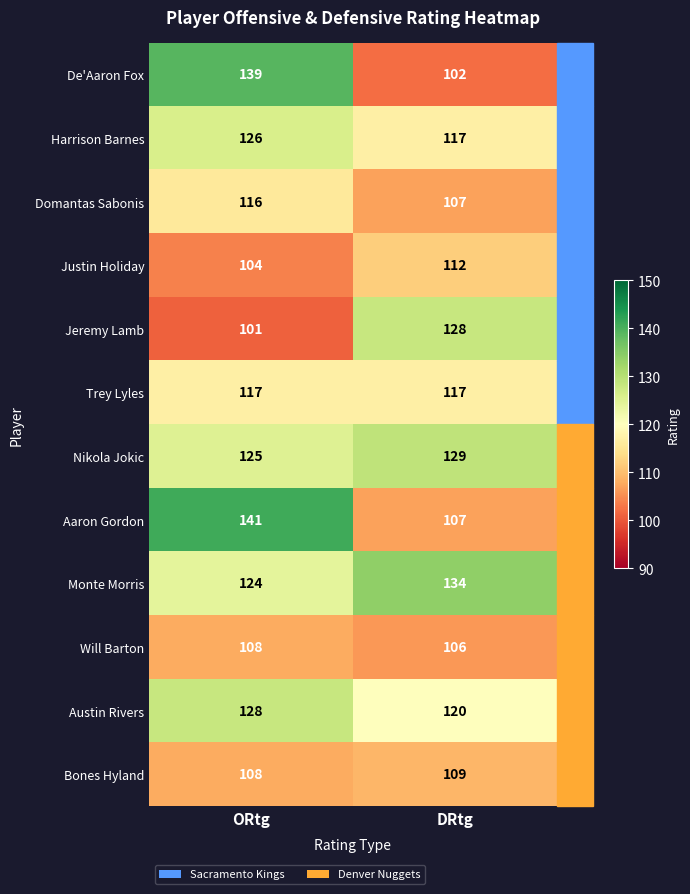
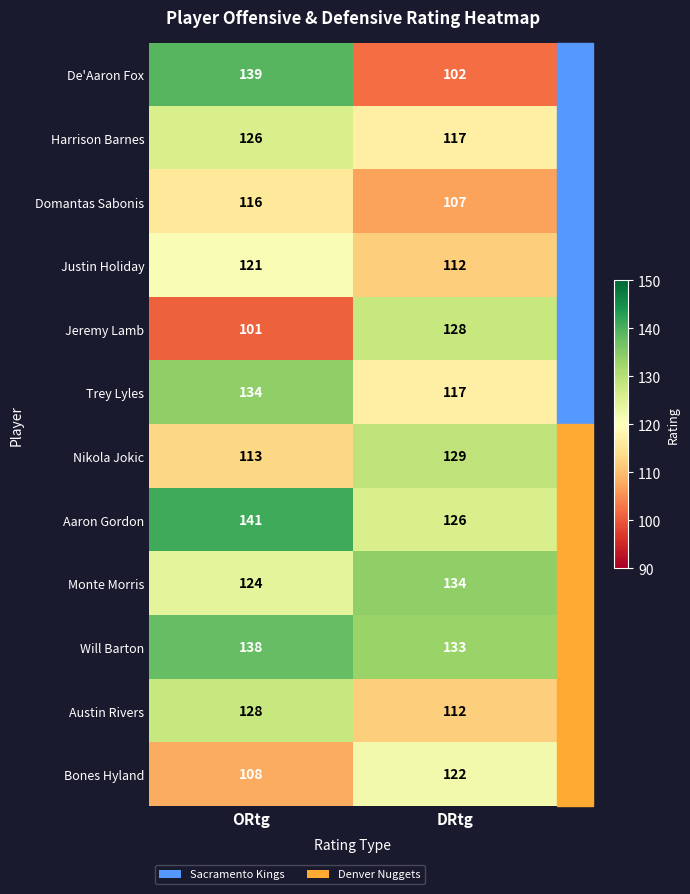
Justin Holiday, ORtg: 104 -> 121
Trey Lyles, ORtg: 117 -> 134
Nikola Jokic, ORtg: 125 -> 113
Aaron Gordon, DRtg: 107 -> 126
Will Barton, ORtg: 108 -> 138
Will Barton, DRtg: 106 -> 133
Austin Rivers, DRtg: 120 -> 112
Bones Hyland, DRtg: 109 -> 122
